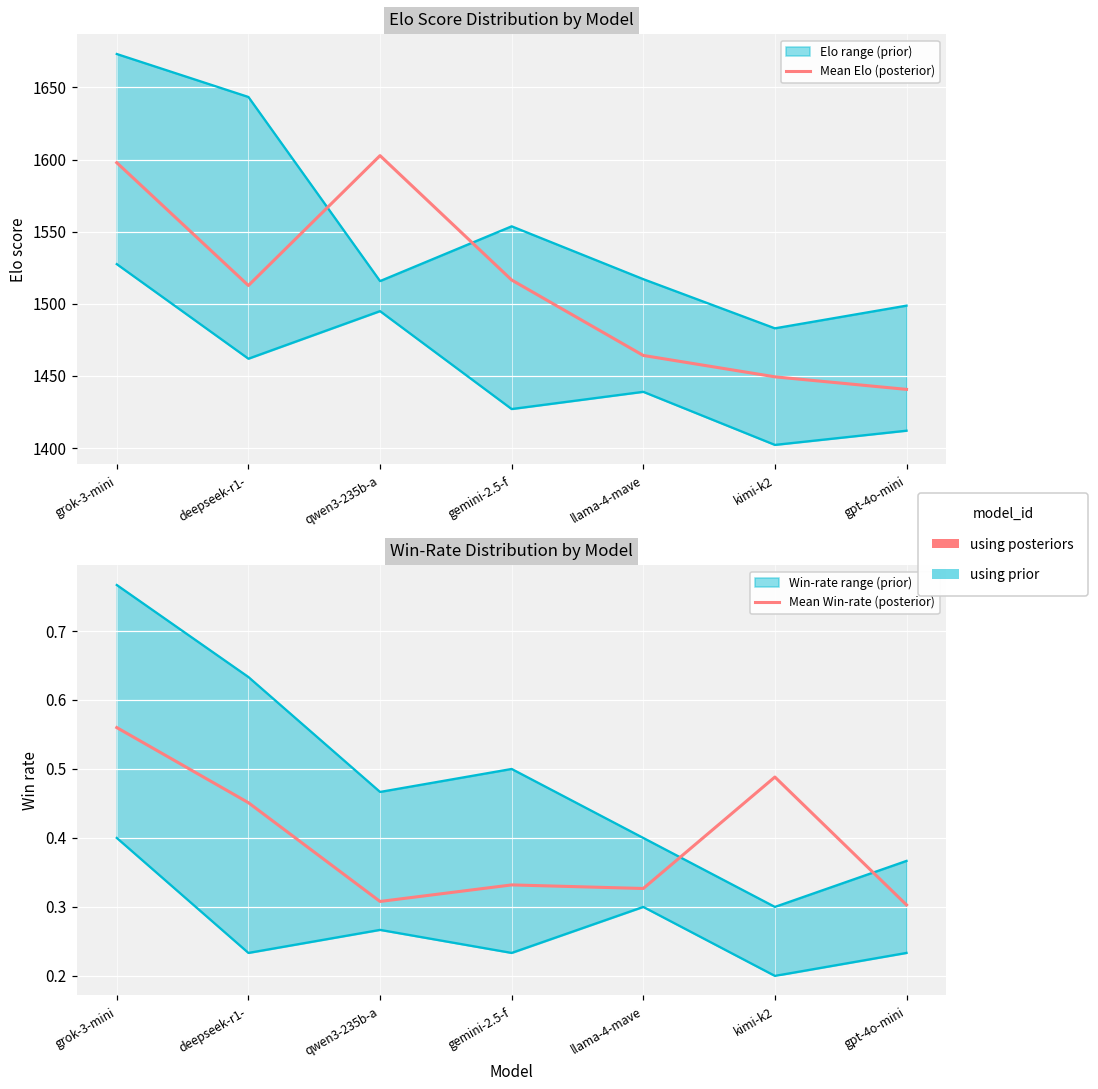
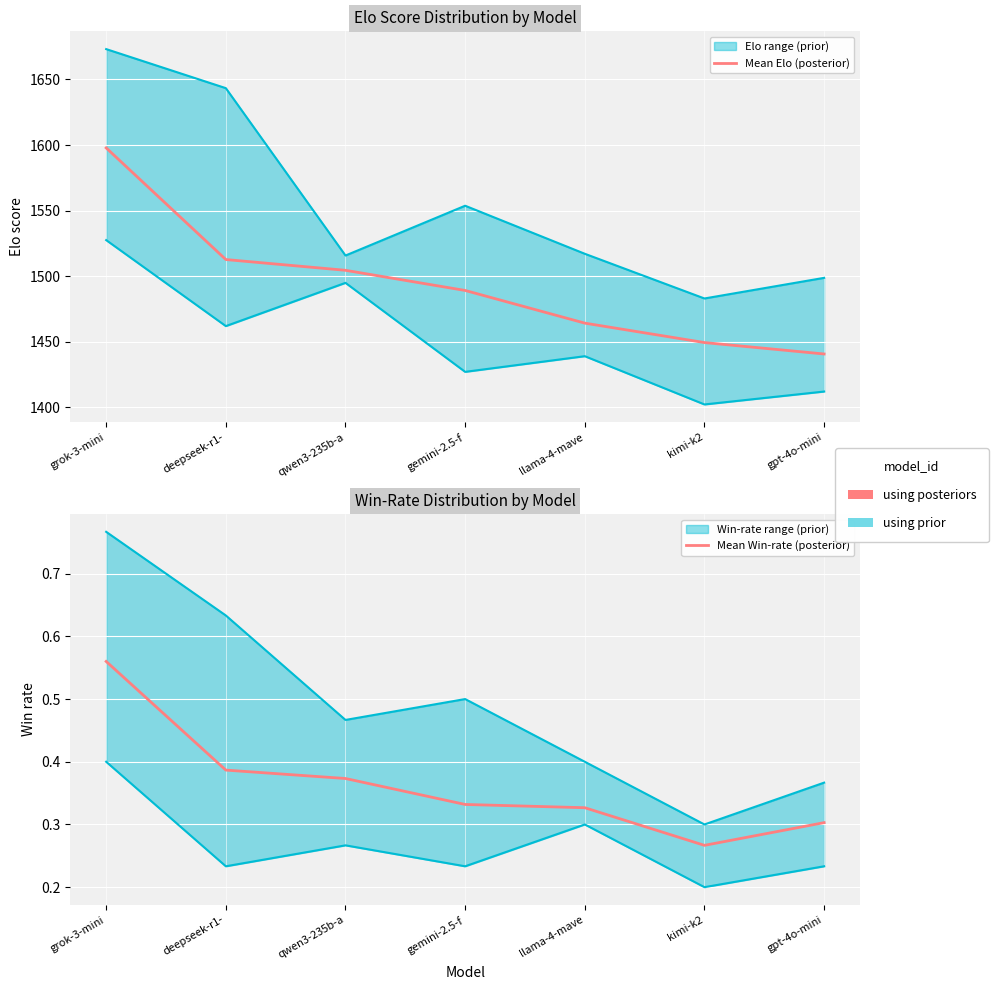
Elo Score Distribution by Model, Mean Elo (posterior), qwen3-235b-a: 1603 -> 1504
Elo Score Distribution by Model, Mean Elo (posterior), gemini-2.5-f: 1516 -> 1489
Win-Rate Distribution by Model, Mean Win-rate (posterior), deepseek-r1-: 0.45 -> 0.39
Win-Rate Distribution by Model, Mean Win-rate (posterior), qwen3-235b-a: 0.31 -> 0.37
Win-Rate Distribution by Model, Mean Win-rate (posterior), kimi-k2: 0.49 -> 0.27
